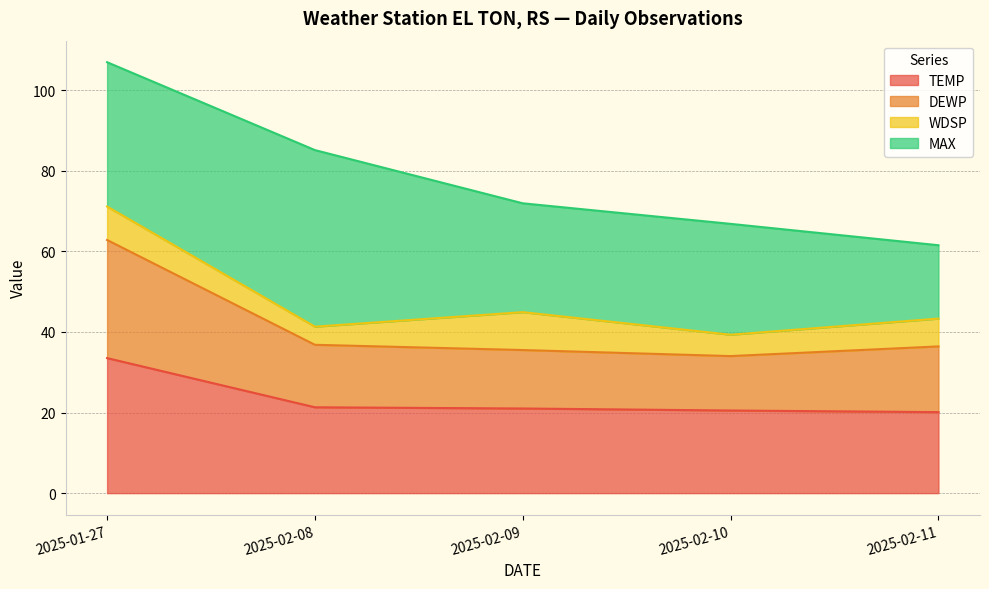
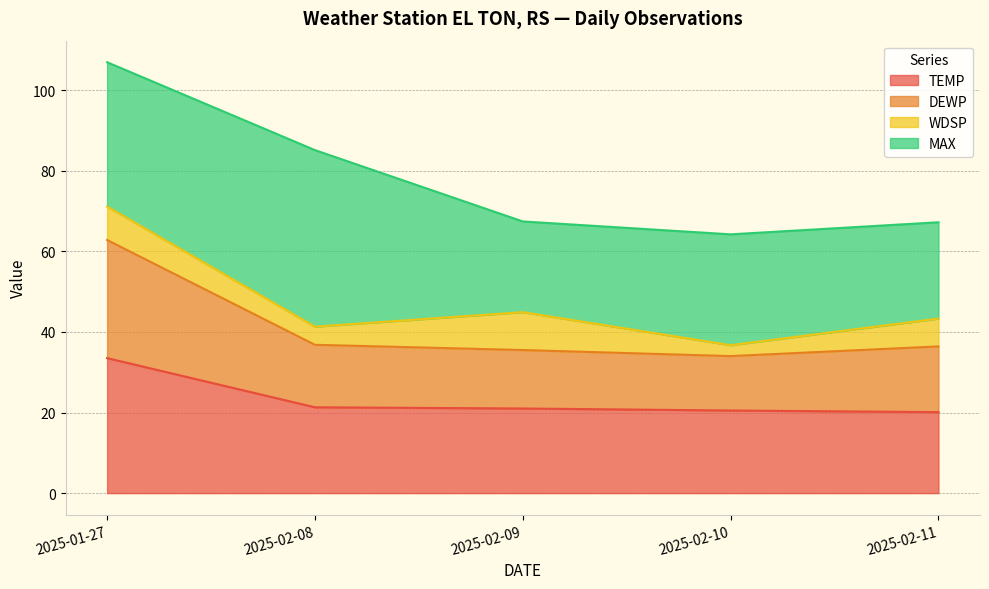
MAX, 2025-02-09: 27 -> 23
WDSP, 2025-02-10: 5 -> 3
MAX, 2025-02-11: 18 -> 24
